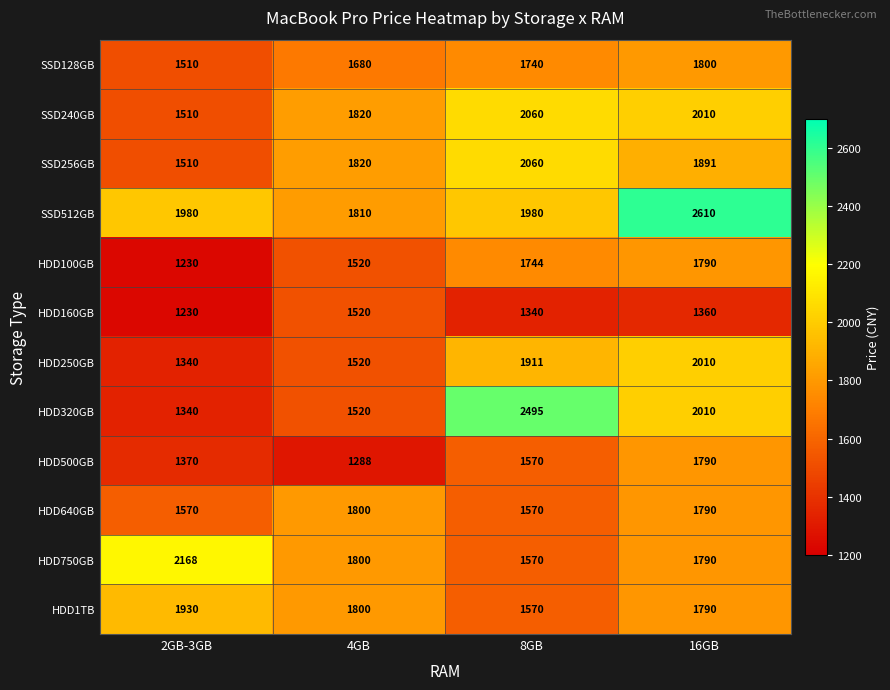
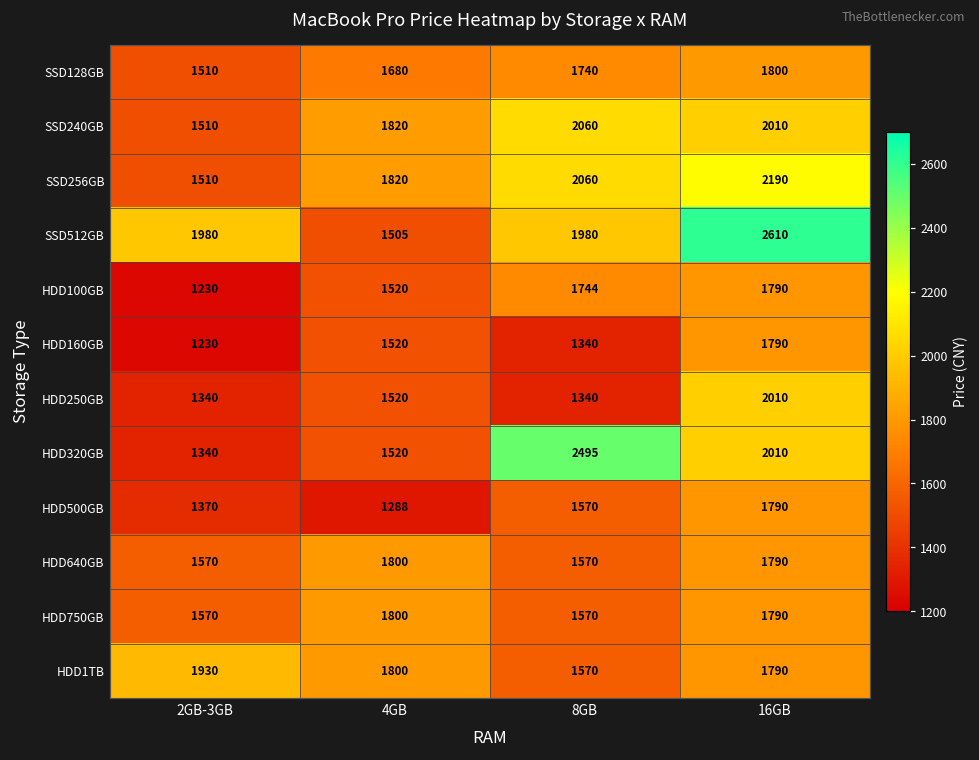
SSD256GB, 16GB: 1891 -> 2190
SSD512GB, 4GB: 1810 -> 1505
HDD160GB, 16GB: 1360 -> 1790
HDD250GB, 8GB: 1911 -> 1340
HDD750GB, 2GB-3GB: 2168 -> 1570
